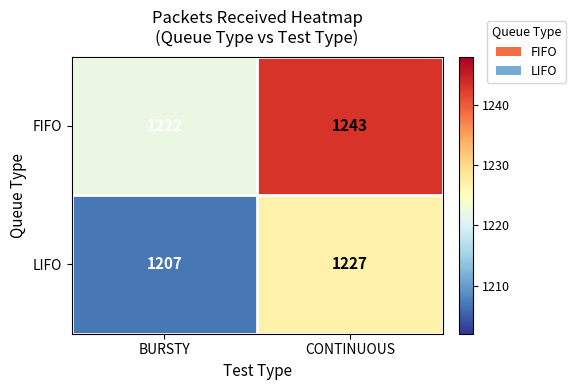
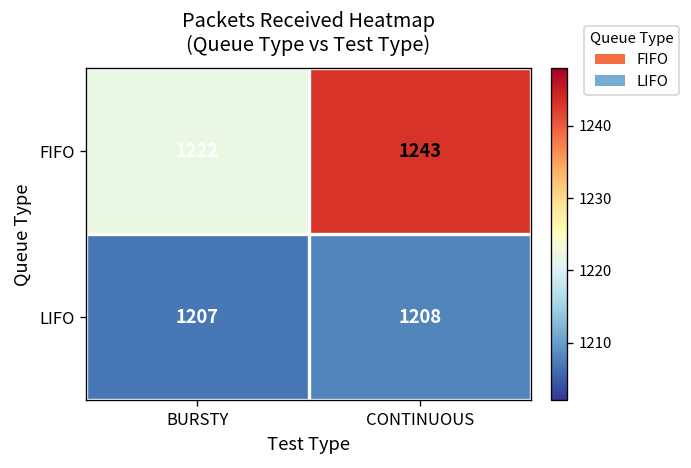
LIFO, CONTINUOUS: 1227 -> 1208
